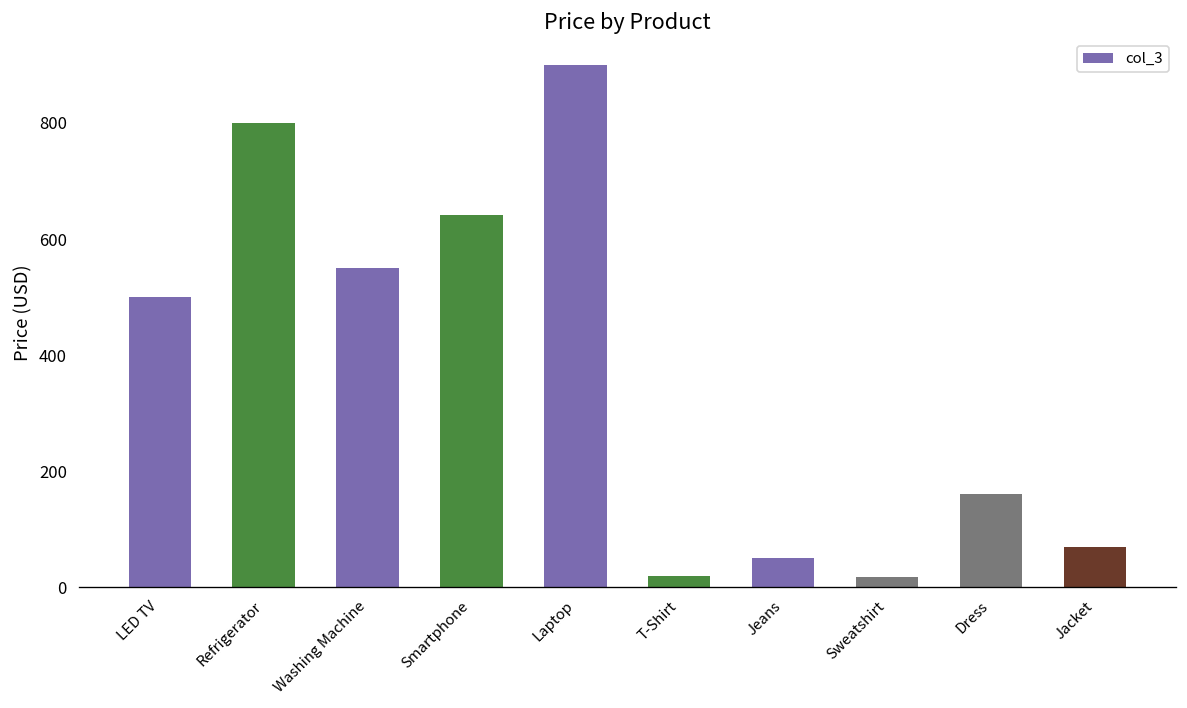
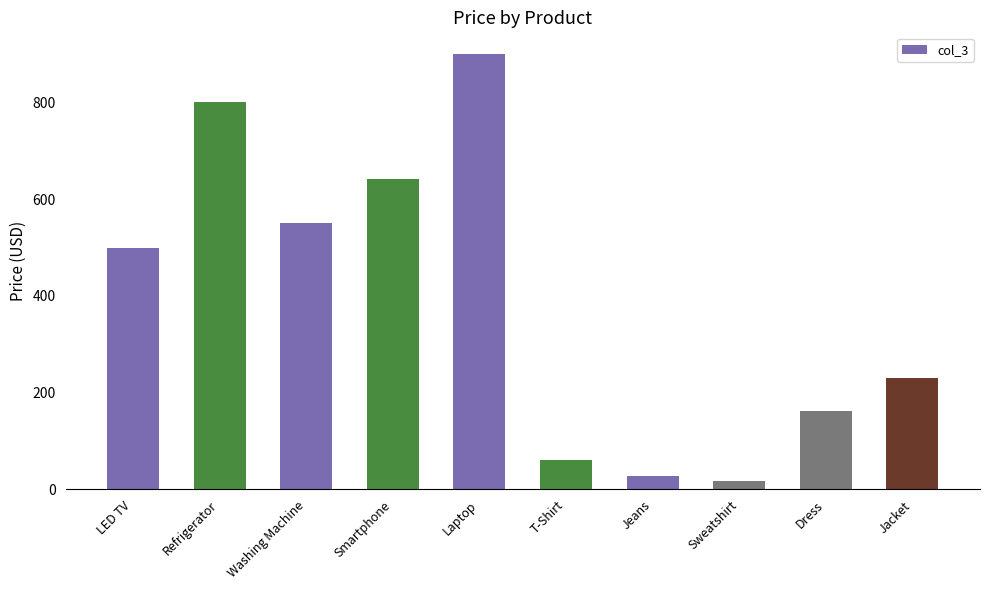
T-Shirt: 20 -> 60
Jeans: 50 -> 30
Jacket: 70 -> 230
